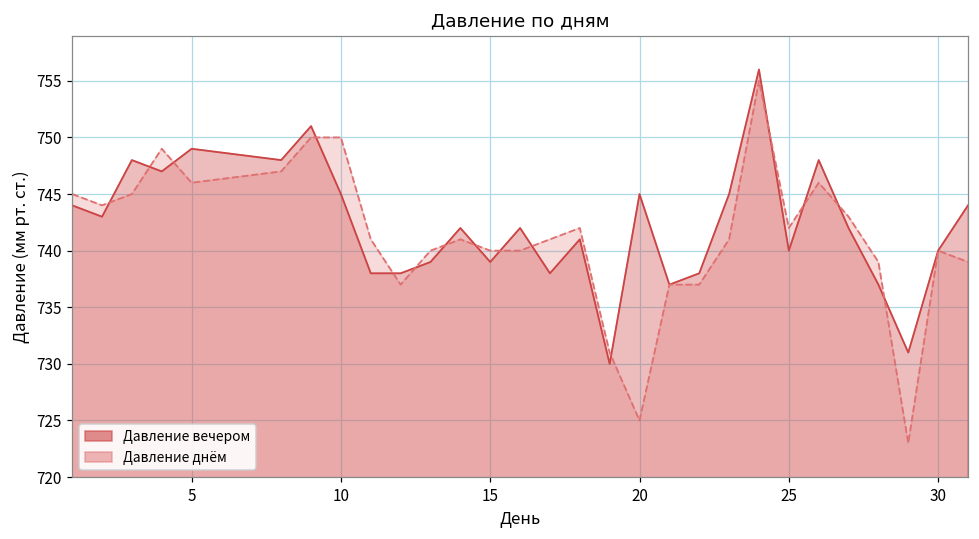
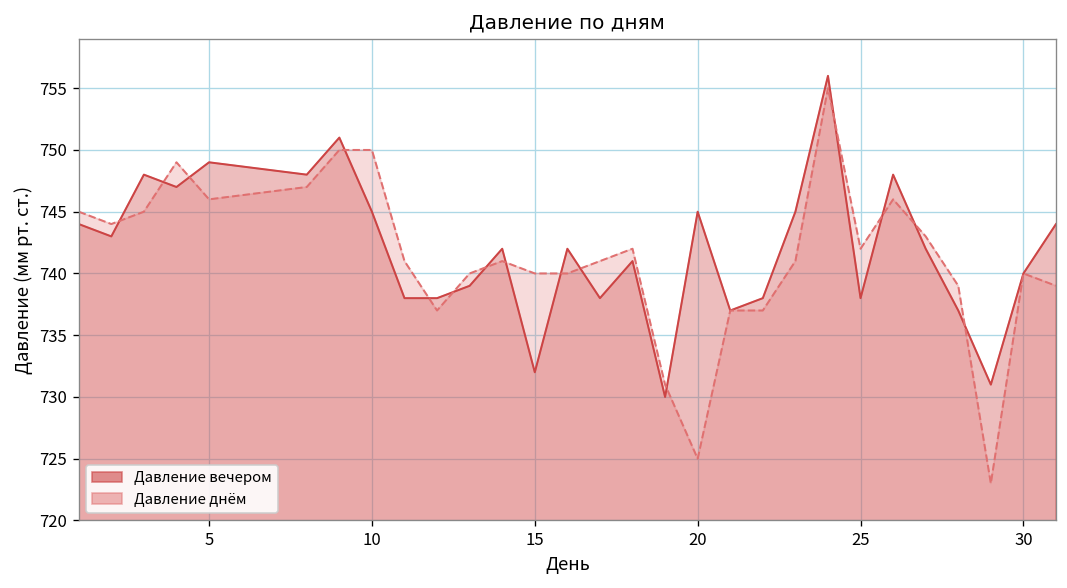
Давление вечером, 15: 739 -> 732
Давление вечером, 25: 740 -> 738
